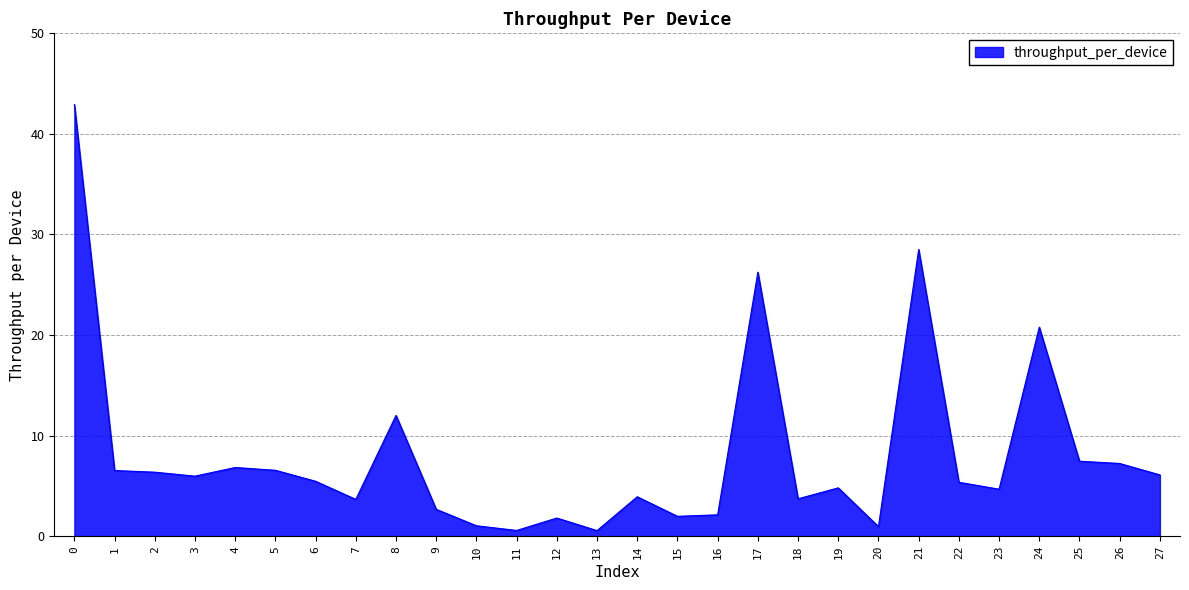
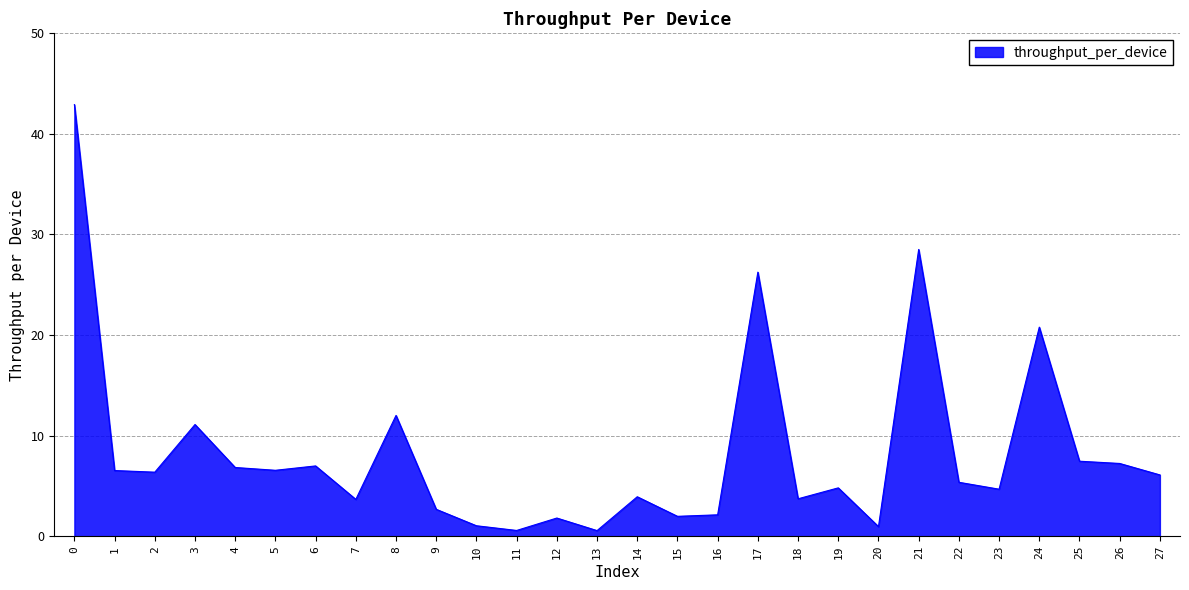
3: 6.0 -> 11.1
6: 5.5 -> 7.0
